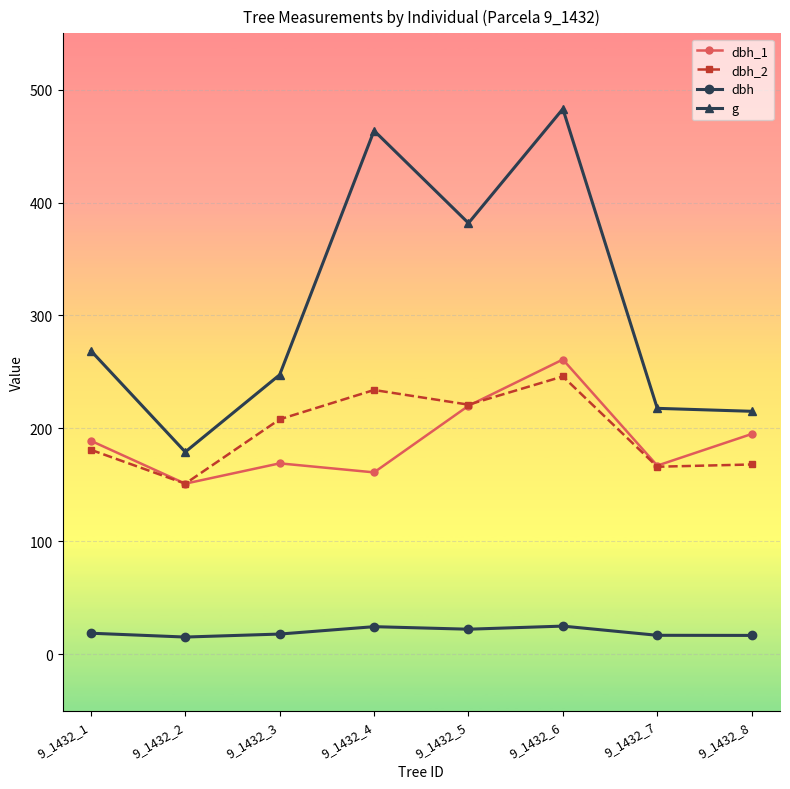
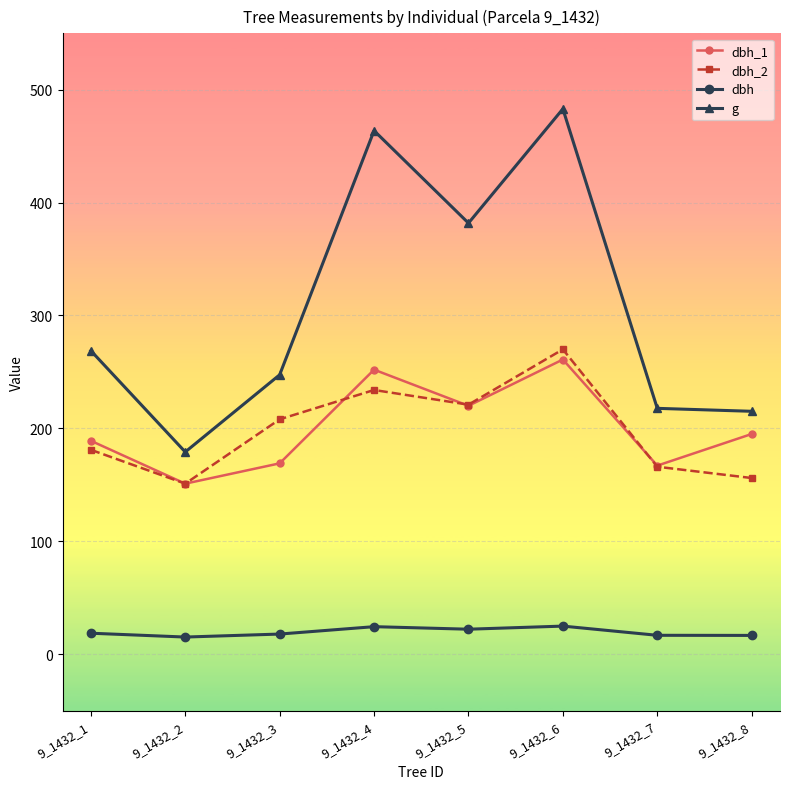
dbh_1, 9_1432_4: 161 -> 252
dbh_2, 9_1432_6: 246 -> 270
dbh_2, 9_1432_8: 168 -> 156
